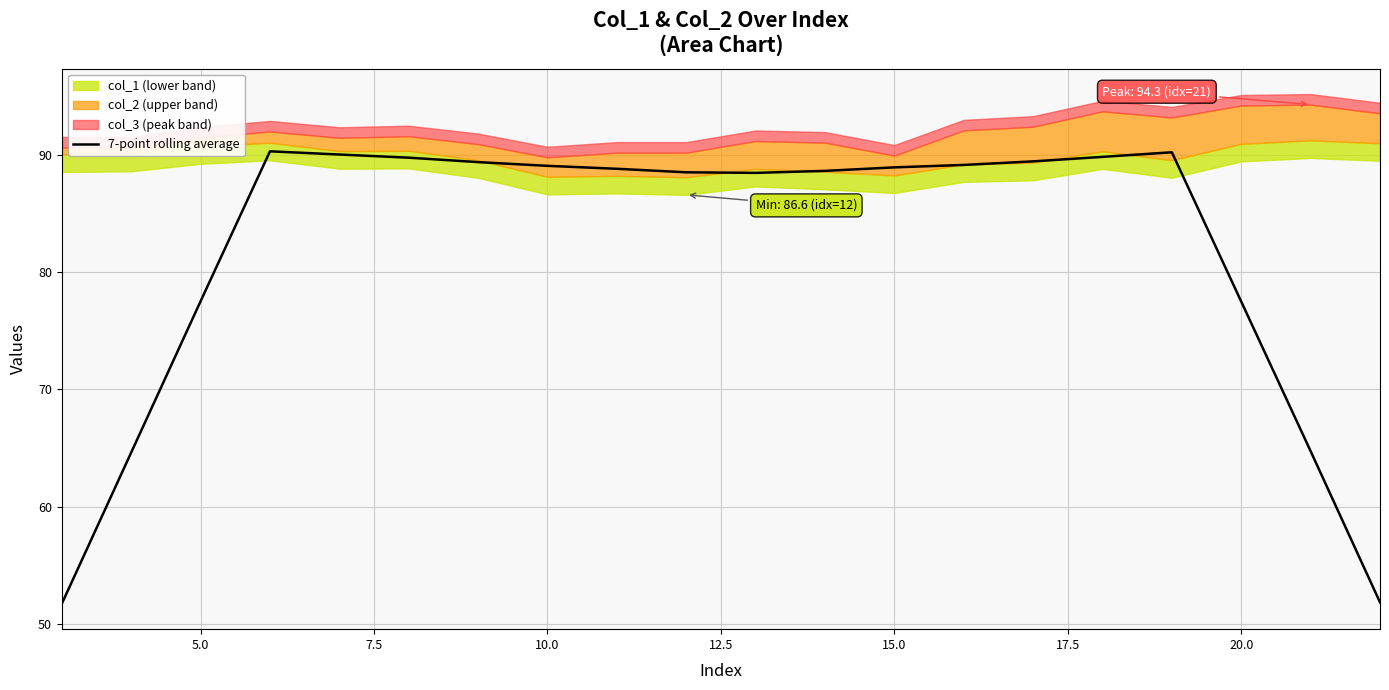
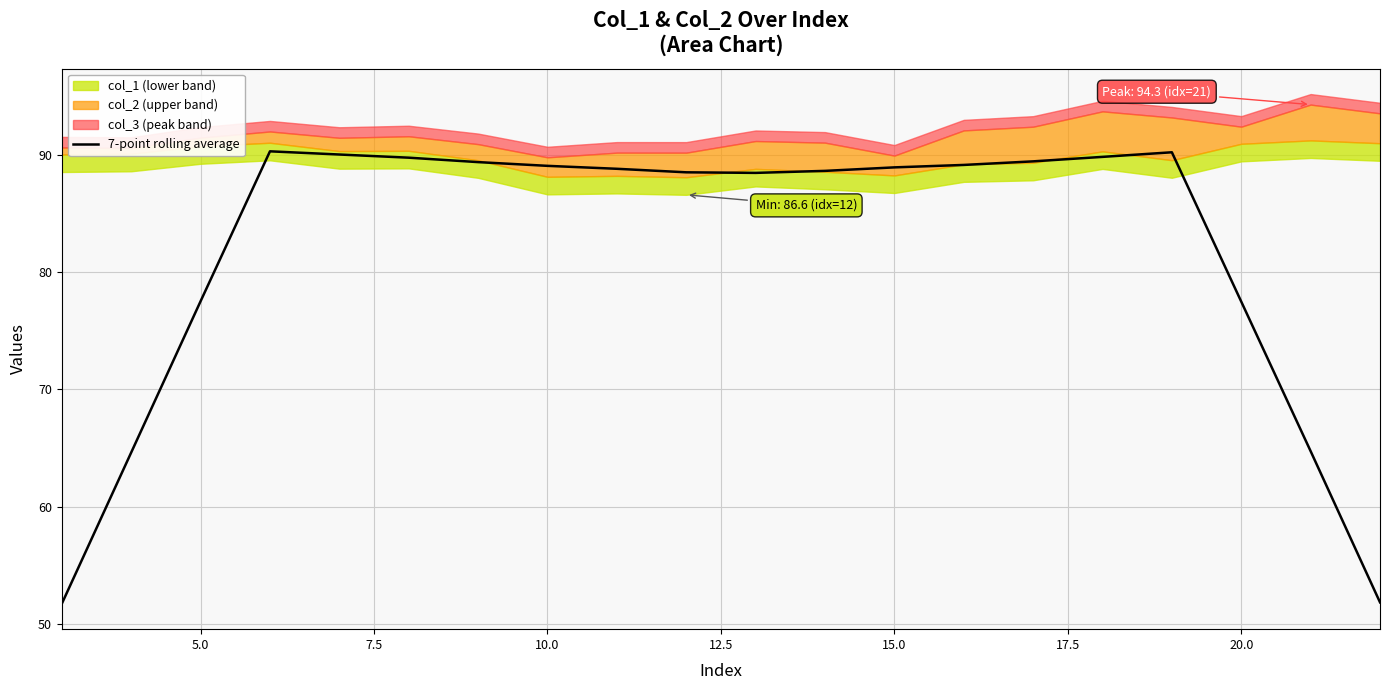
col_2 (upper band), 20.0: 3.3 -> 1.5
